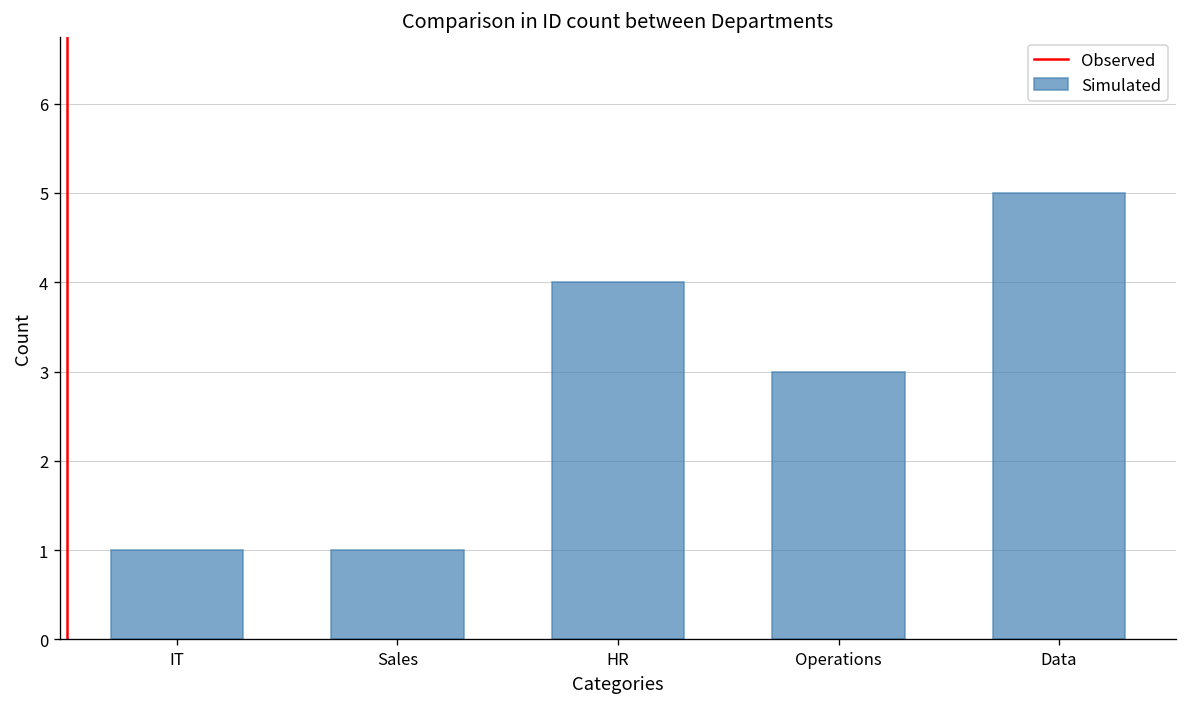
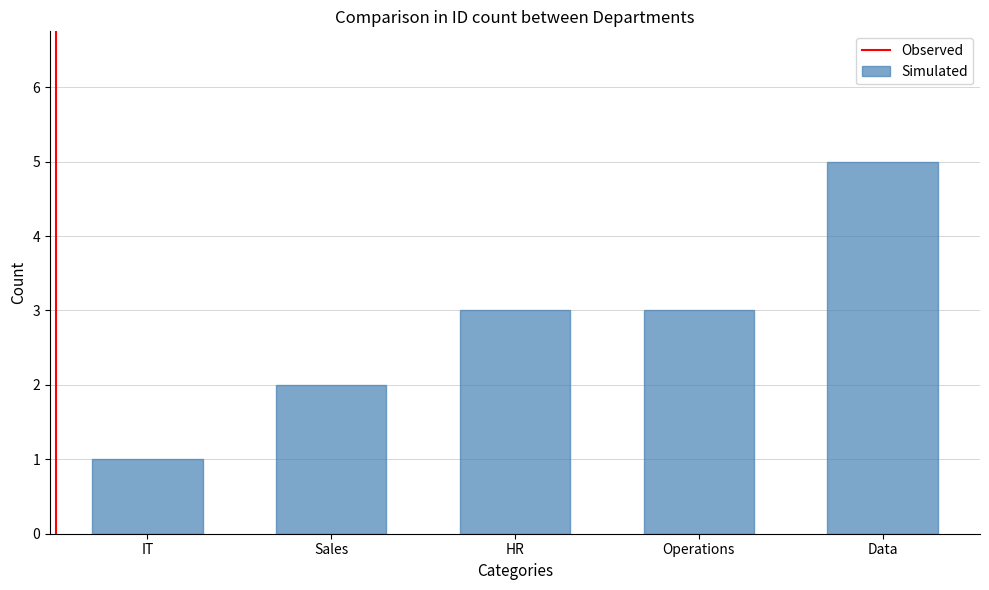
Sales: 1 -> 2
HR: 4 -> 3
